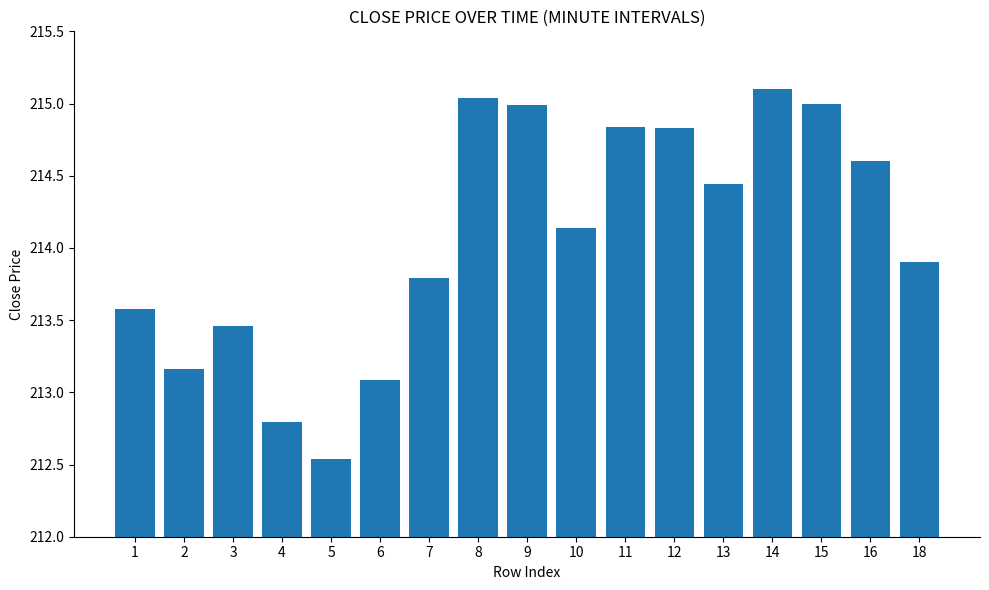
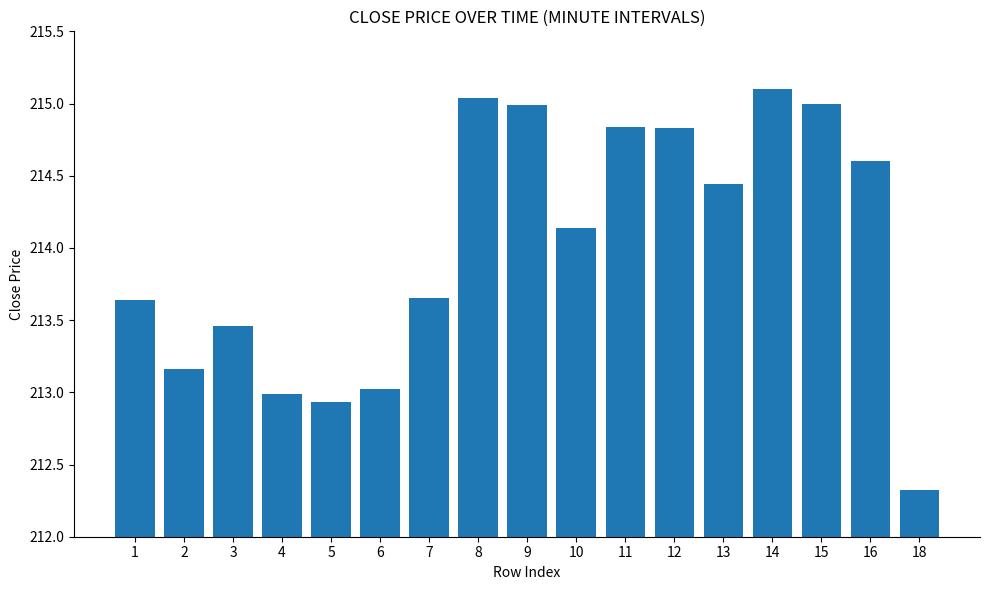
1: 213.58 -> 213.64
4: 212.80 -> 212.99
5: 212.54 -> 212.93
6: 213.09 -> 213.02
7: 213.79 -> 213.65
18: 213.90 -> 212.32
